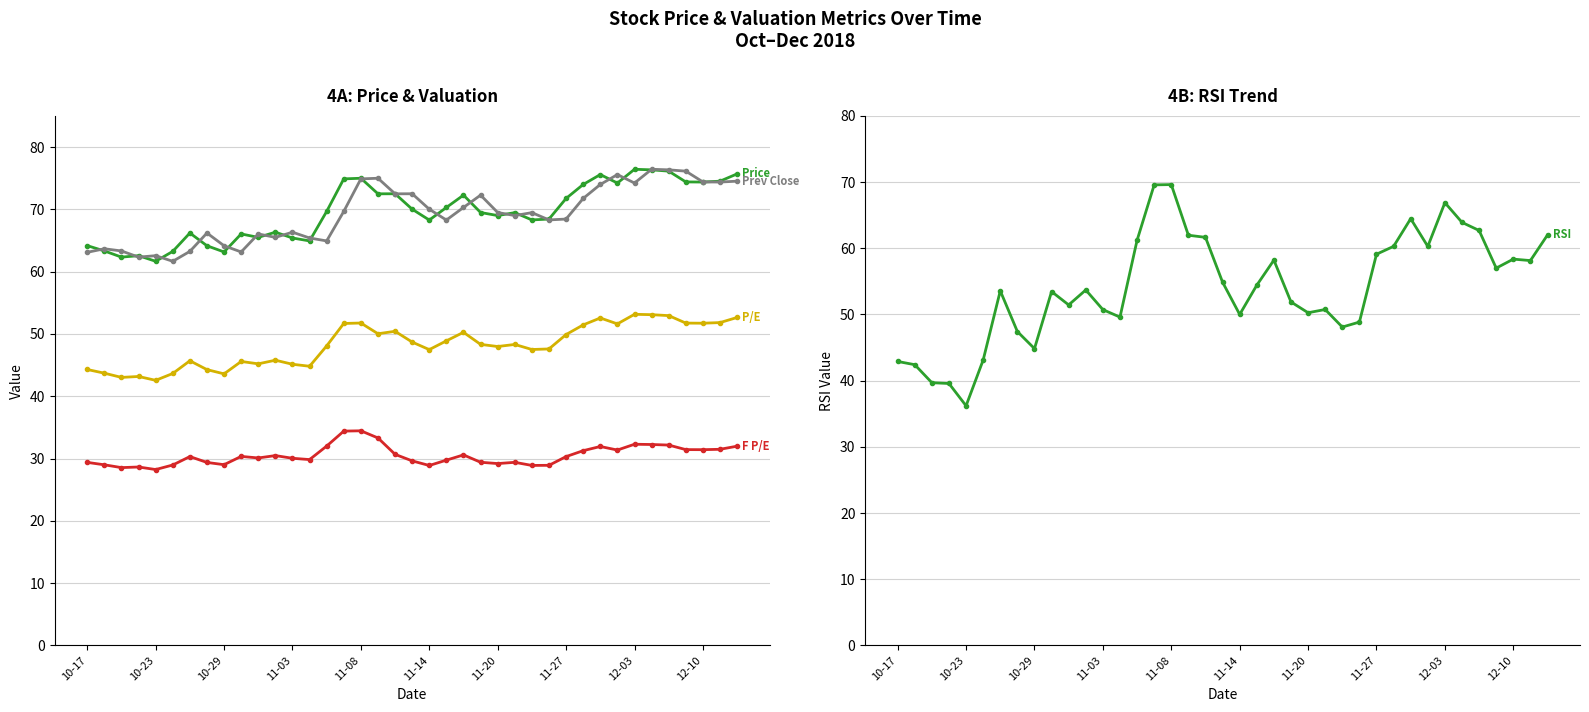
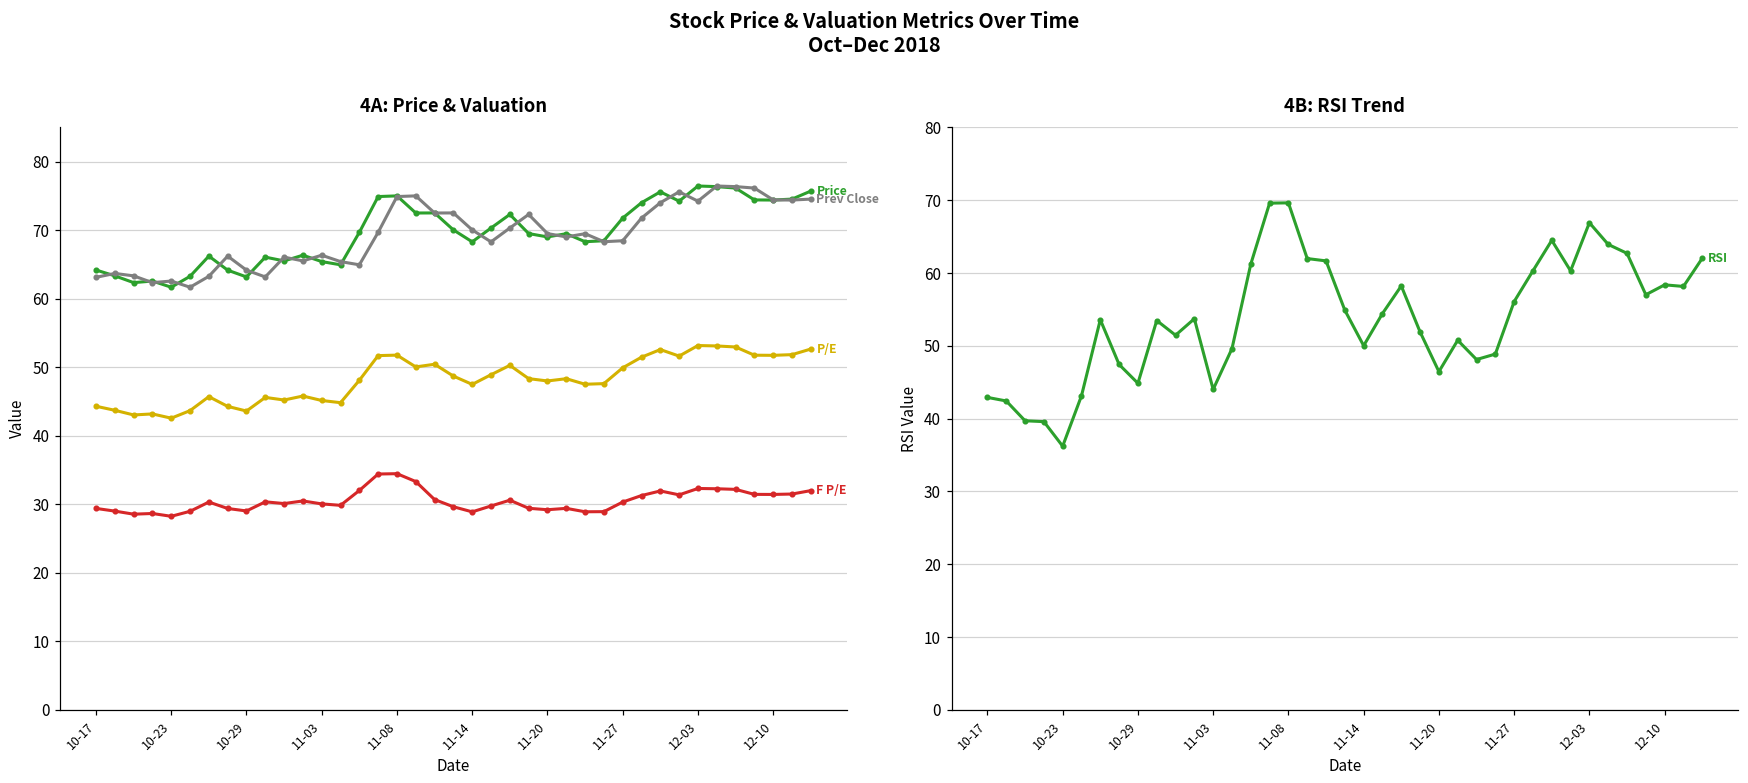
4B: RSI Trend, 11-03: 51 -> 44
4B: RSI Trend, 11-20: 50 -> 46
4B: RSI Trend, 11-27: 59 -> 56
